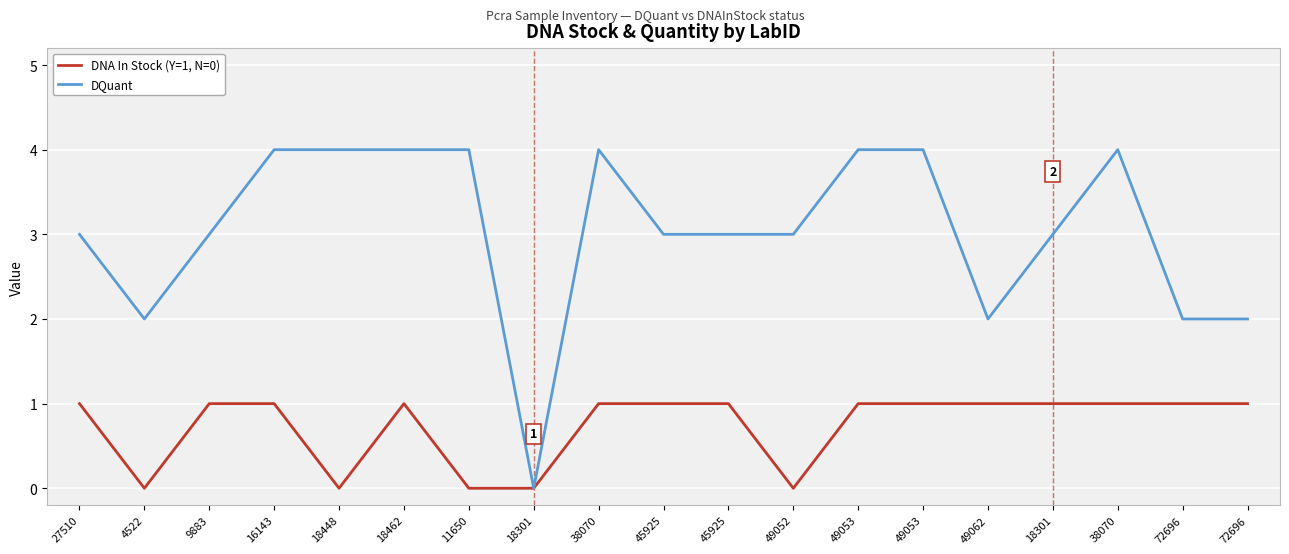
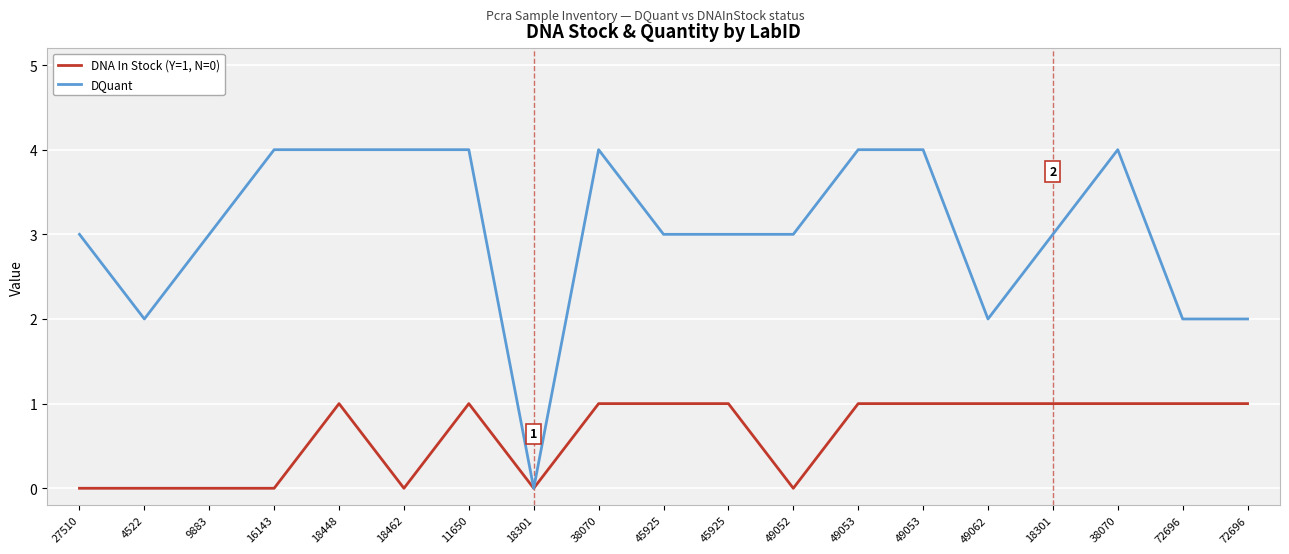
DNA In Stock (Y=1, N=0), 27510: 1 -> 0
DNA In Stock (Y=1, N=0), 9883: 1 -> 0
DNA In Stock (Y=1, N=0), 16143: 1 -> 0
DNA In Stock (Y=1, N=0), 18448: 0 -> 1
DNA In Stock (Y=1, N=0), 18462: 1 -> 0
DNA In Stock (Y=1, N=0), 11650: 0 -> 1
